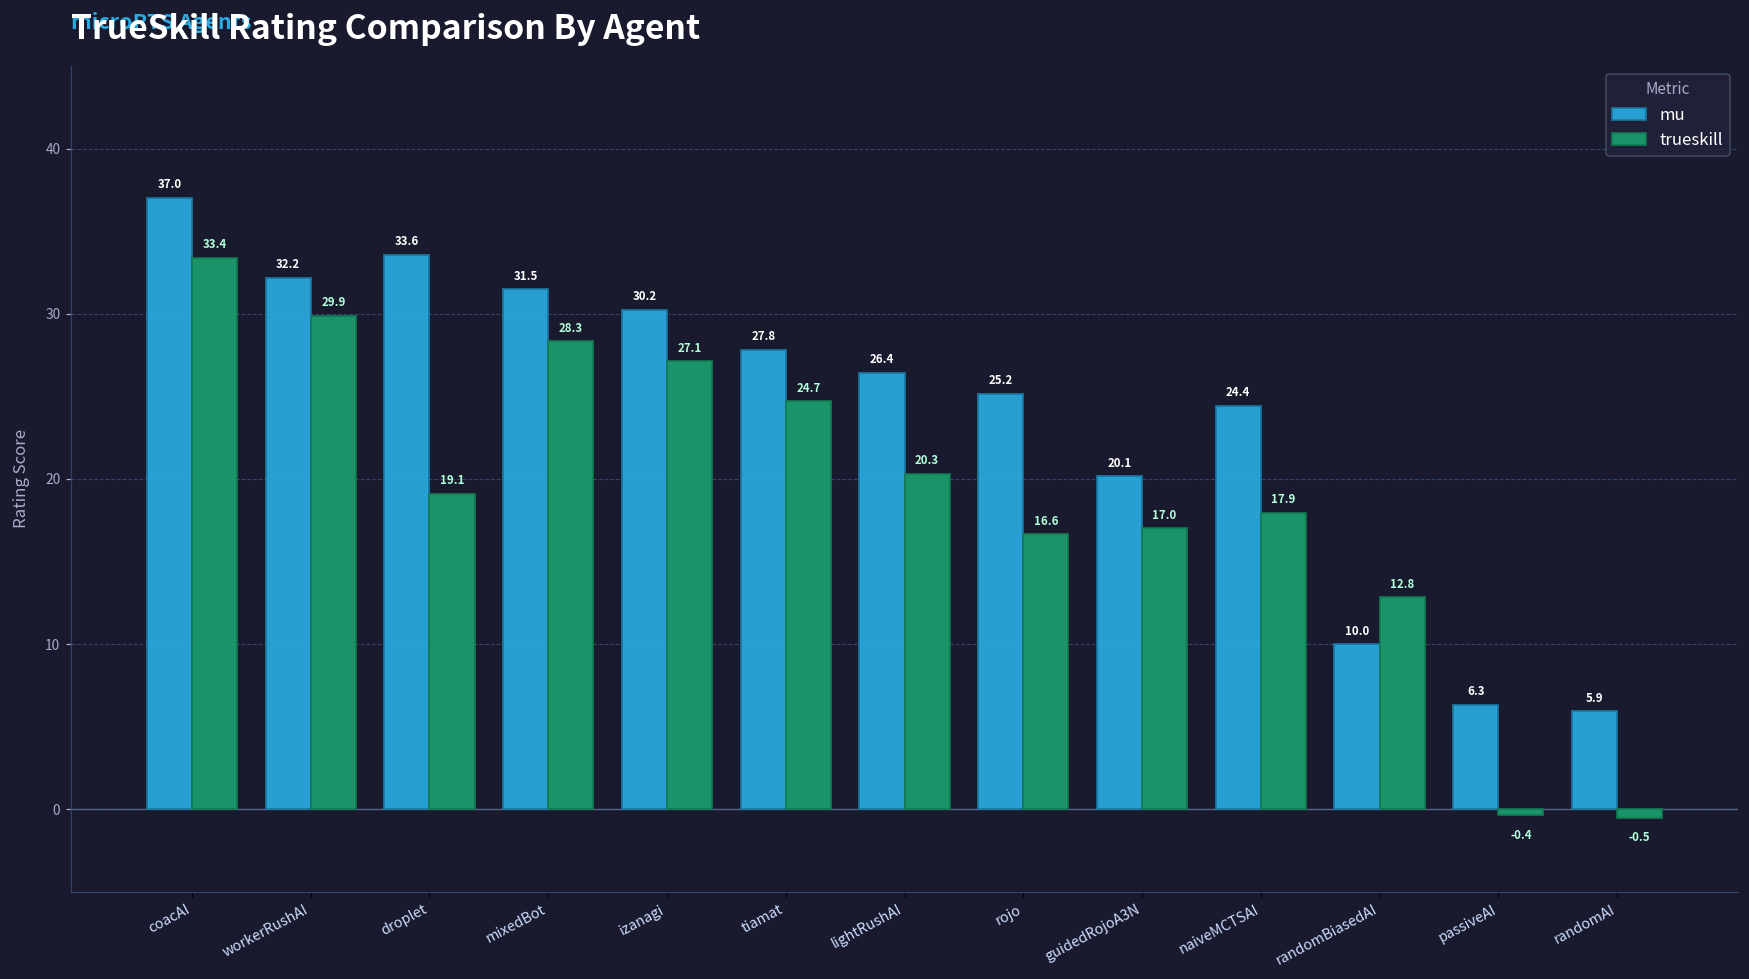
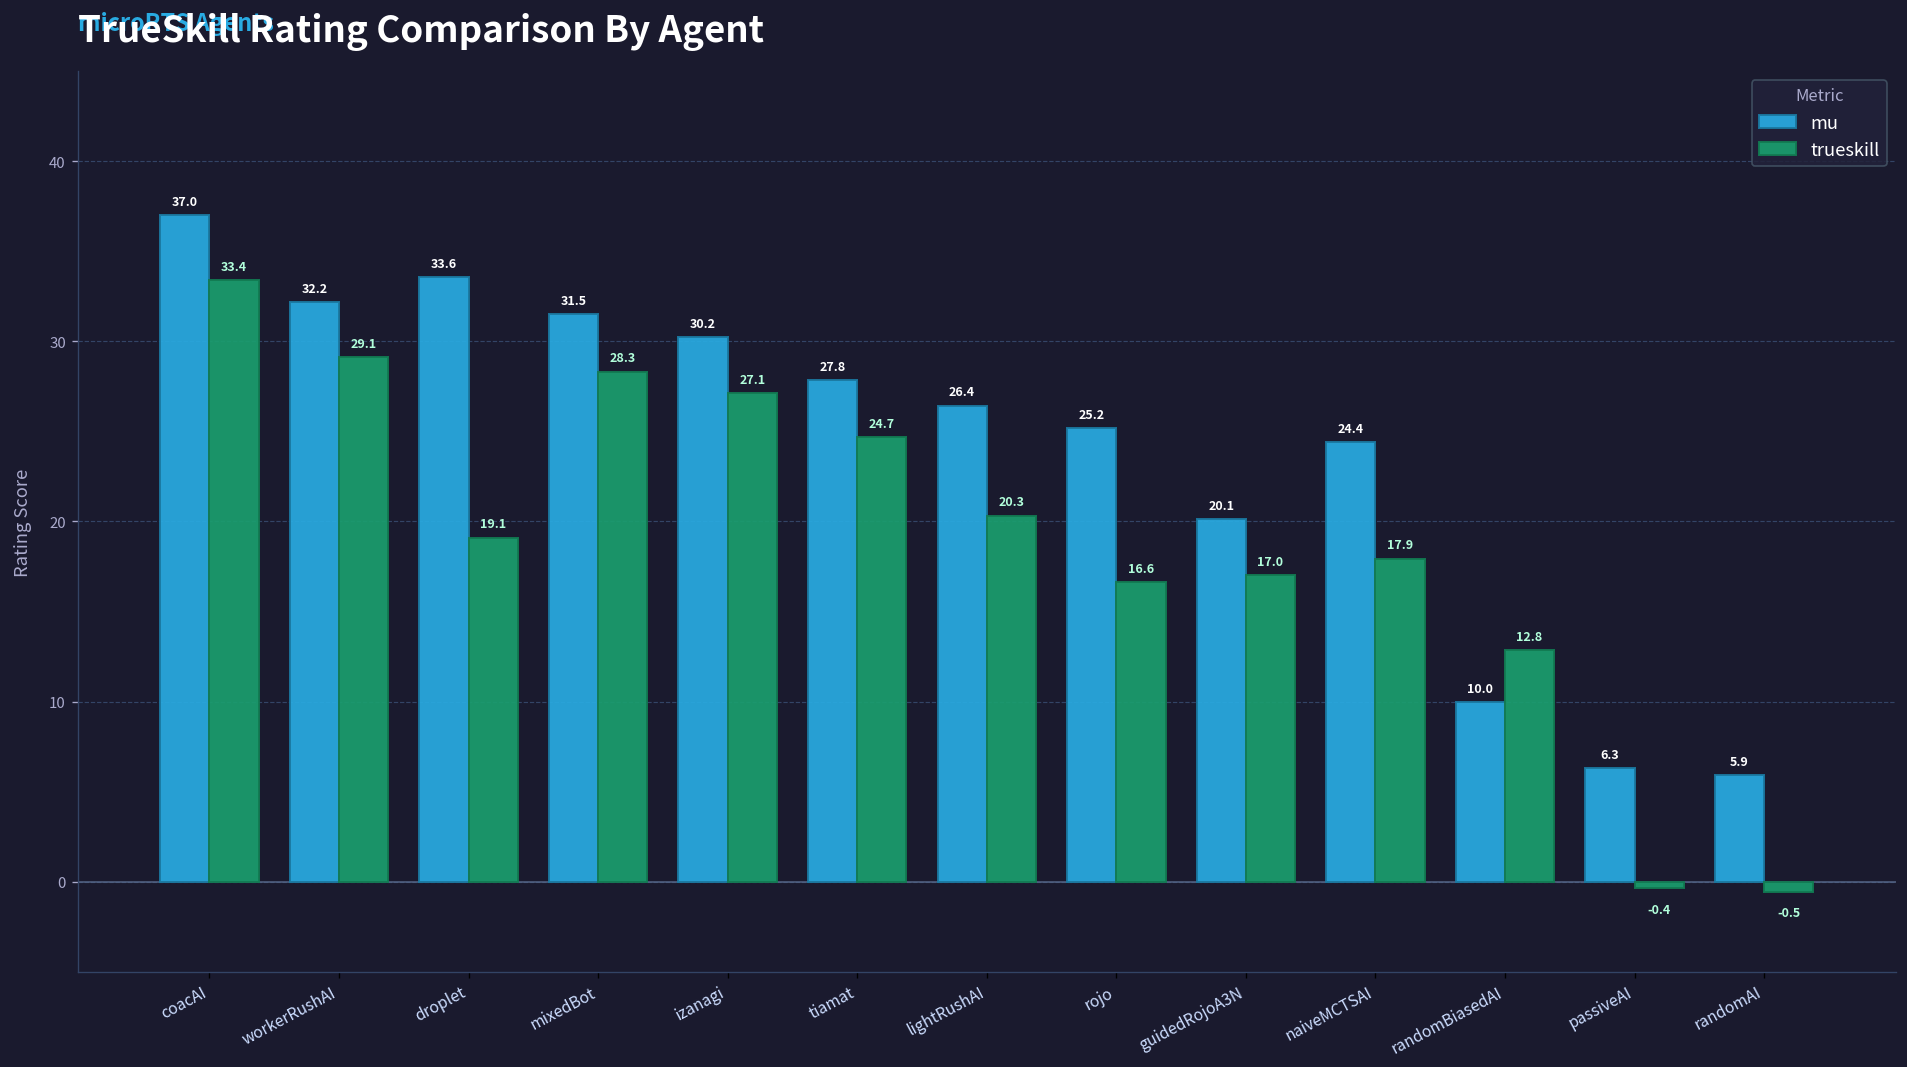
trueskill, workerRushAI: 29.9 -> 29.1
